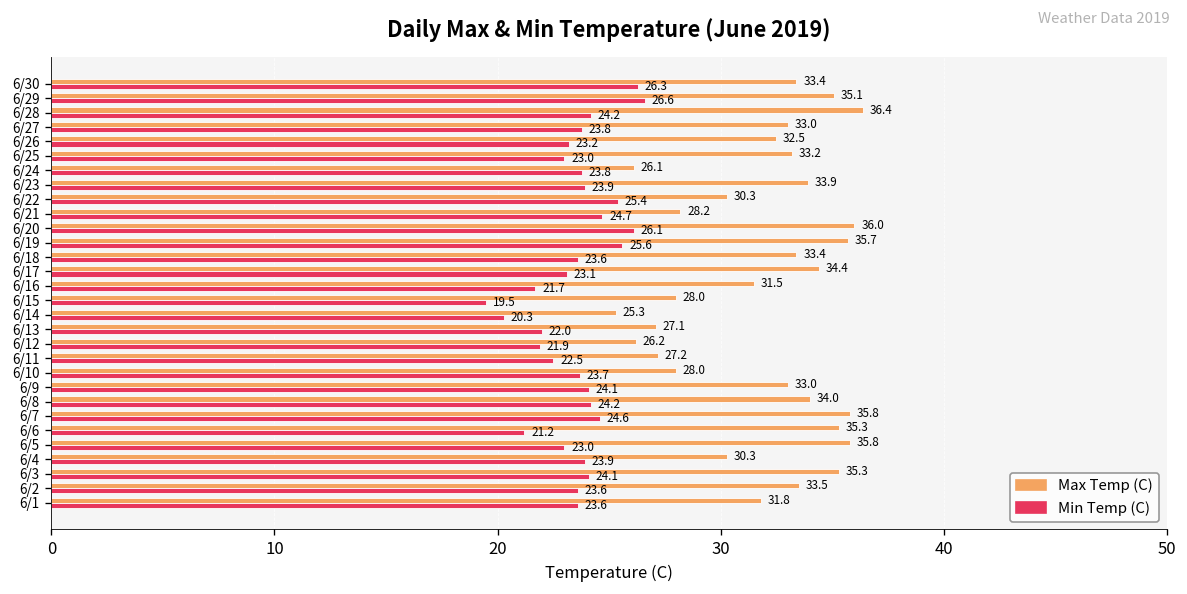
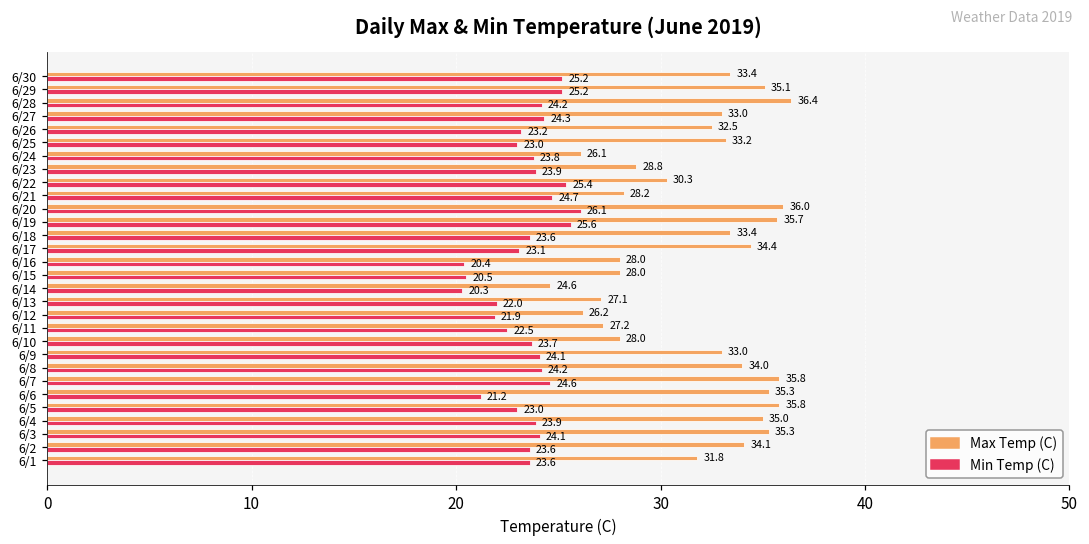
Min Temp (C), 6/30: 26.3 -> 25.2
Min Temp (C), 6/29: 26.6 -> 25.2
Min Temp (C), 6/27: 23.8 -> 24.3
Max Temp (C), 6/23: 33.9 -> 28.8
Max Temp (C), 6/16: 31.5 -> 28.0
Min Temp (C), 6/16: 21.7 -> 20.4
Min Temp (C), 6/15: 19.5 -> 20.5
Max Temp (C), 6/14: 25.3 -> 24.6
Max Temp (C), 6/4: 30.3 -> 35.0
Max Temp (C), 6/2: 33.5 -> 34.1
